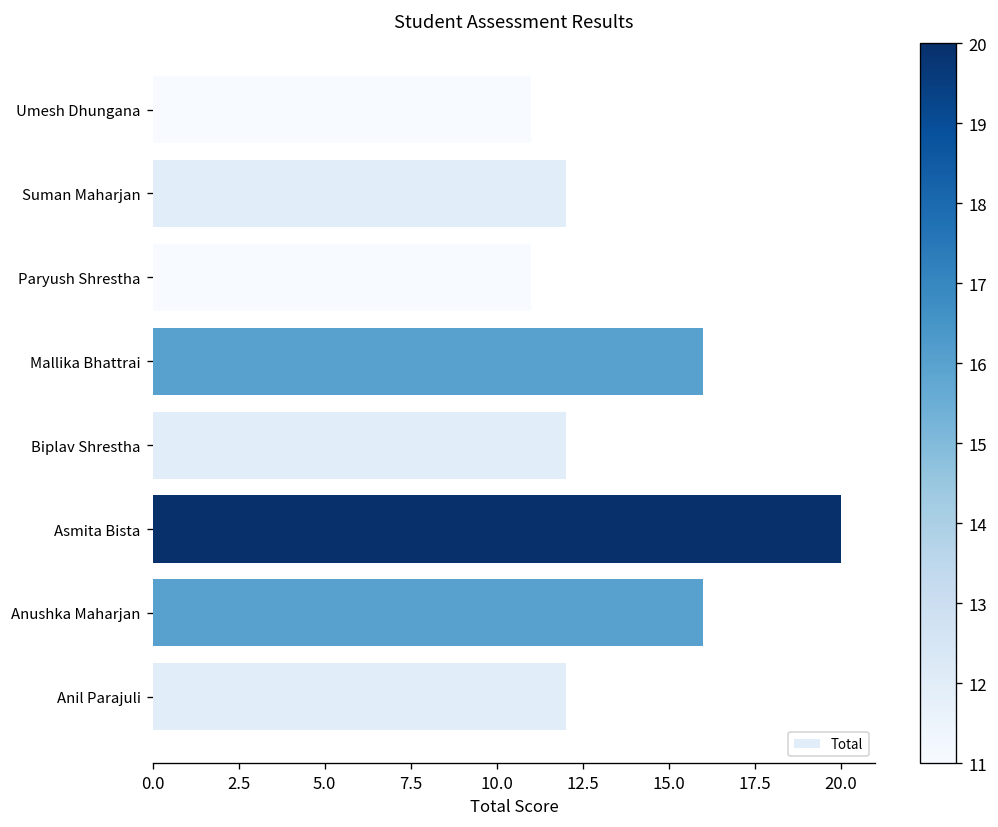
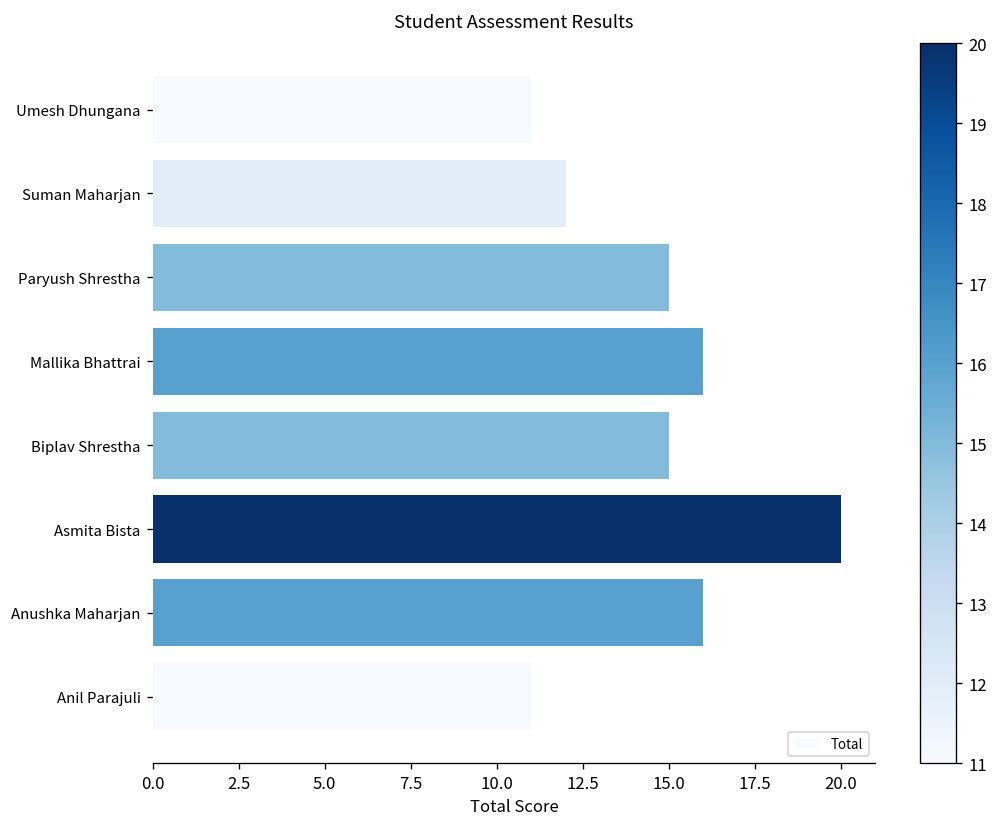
Paryush Shrestha: 11 -> 15
Biplav Shrestha: 12 -> 15
Anil Parajuli: 12 -> 11
